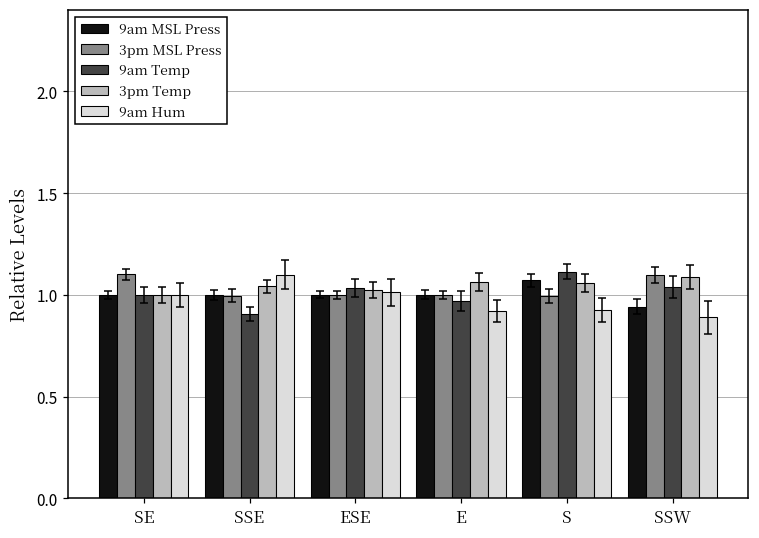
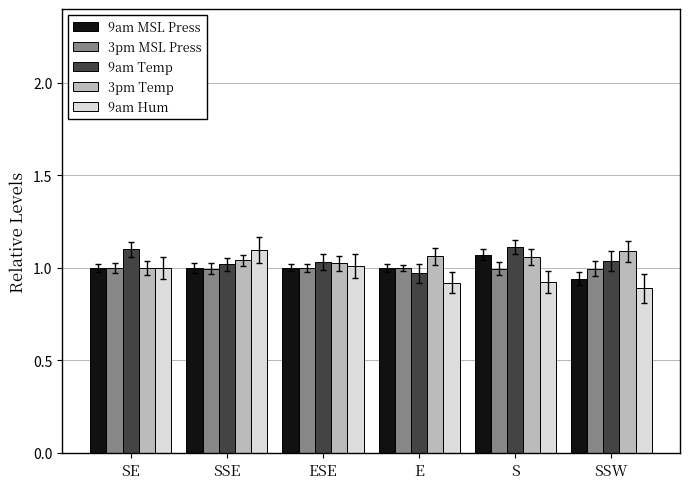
3pm MSL Press, SE: 1.1 -> 1.0
9am Temp, SE: 1.0 -> 1.1
9am Temp, SSE: 0.91 -> 1.02
3pm MSL Press, SSW: 1.10 -> 1.00
